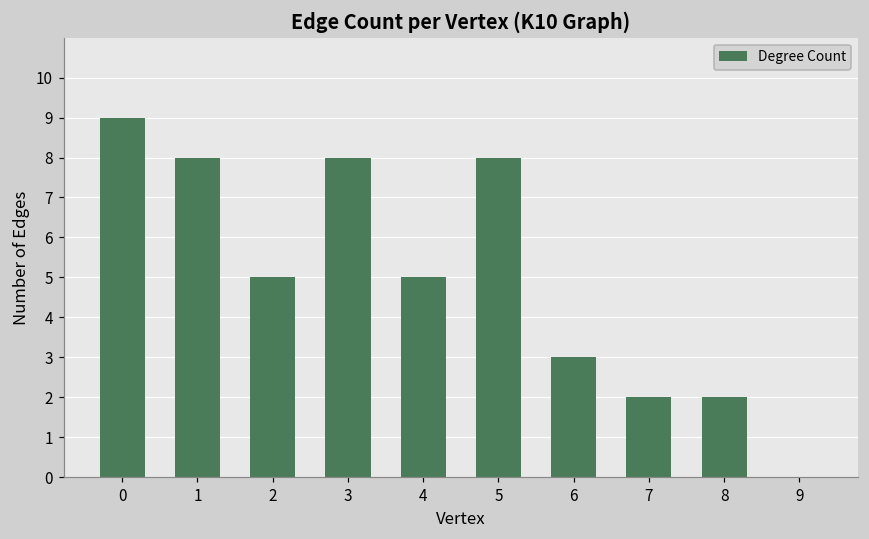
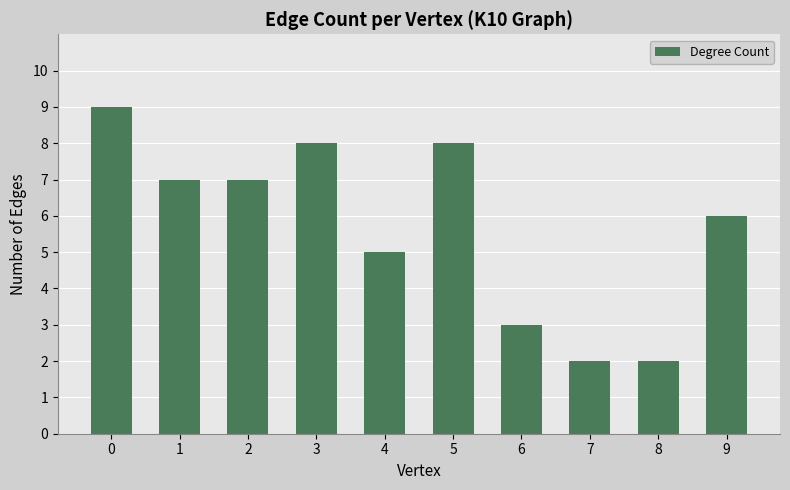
1: 8 -> 7
2: 5 -> 7
9: 0 -> 6
